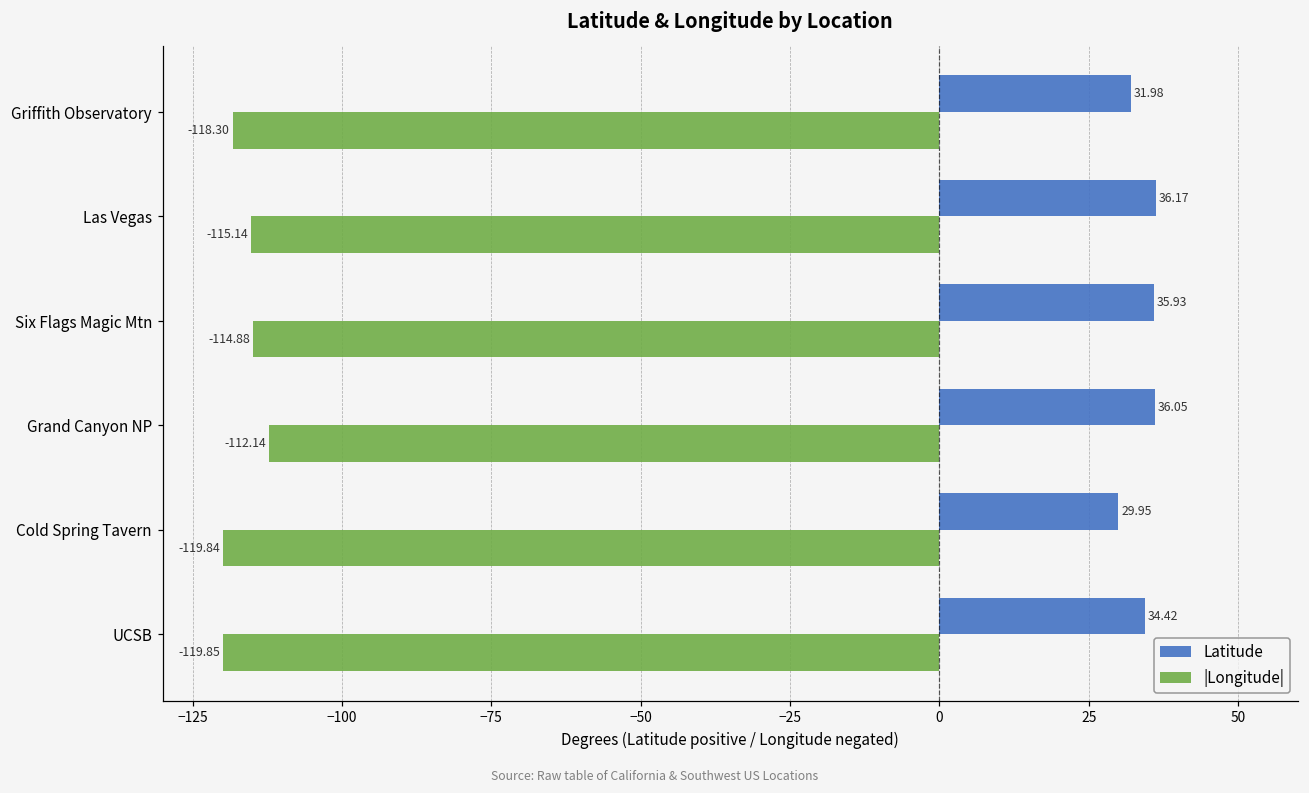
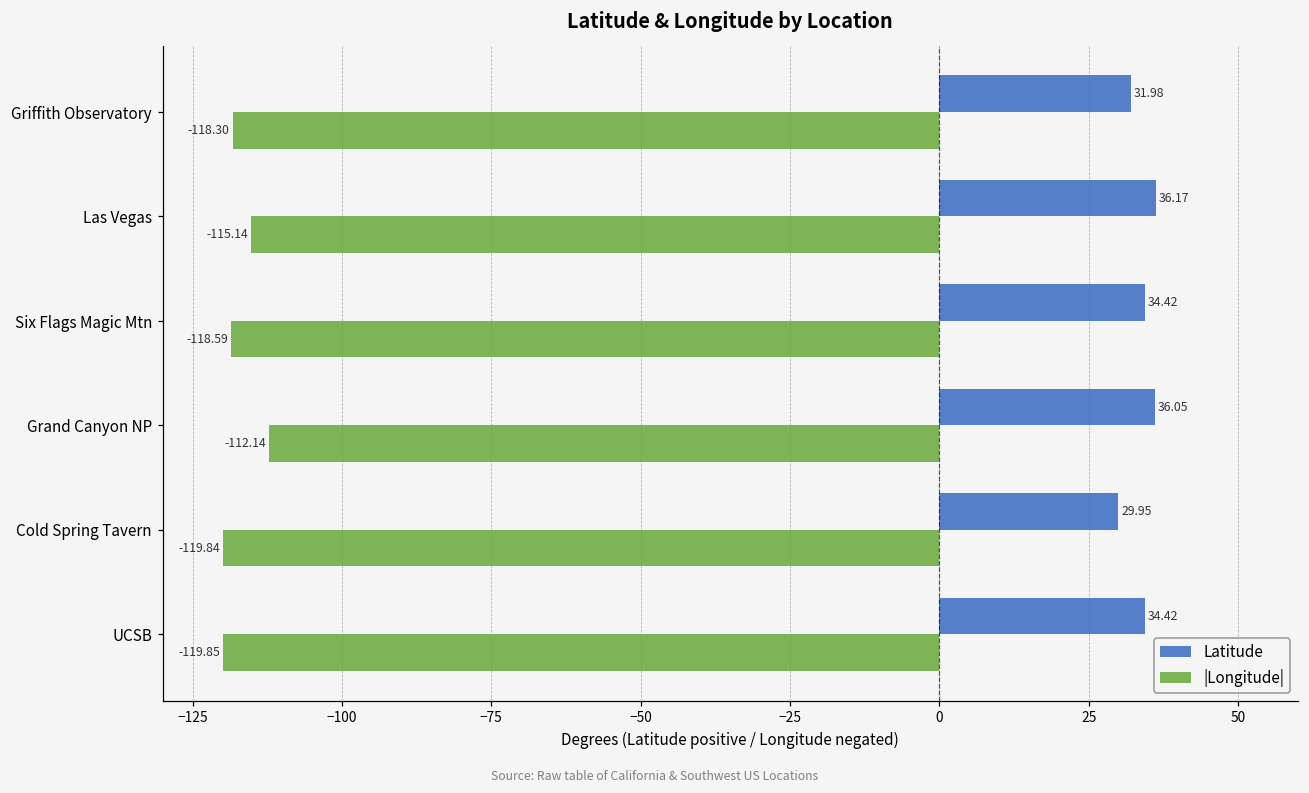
Latitude, Six Flags Magic Mtn: 35.93 -> 34.42
|Longitude|, Six Flags Magic Mtn: -114.88 -> -118.59
